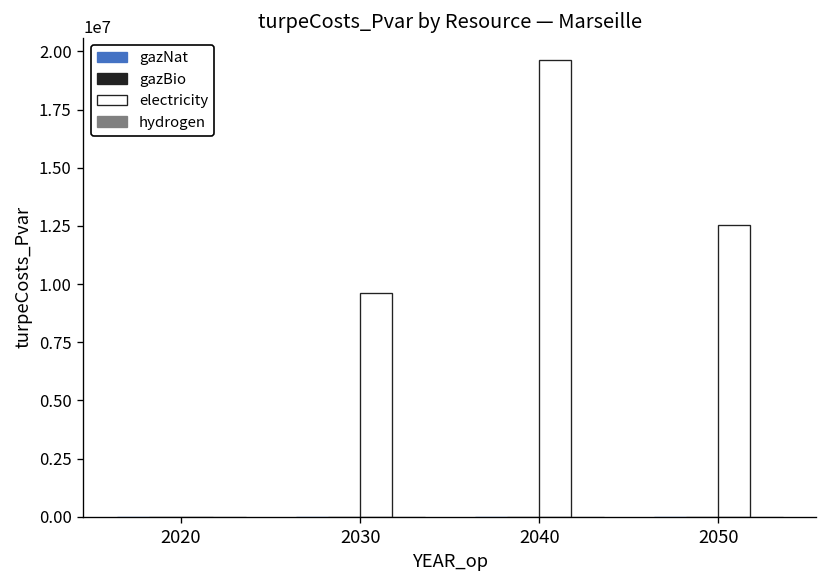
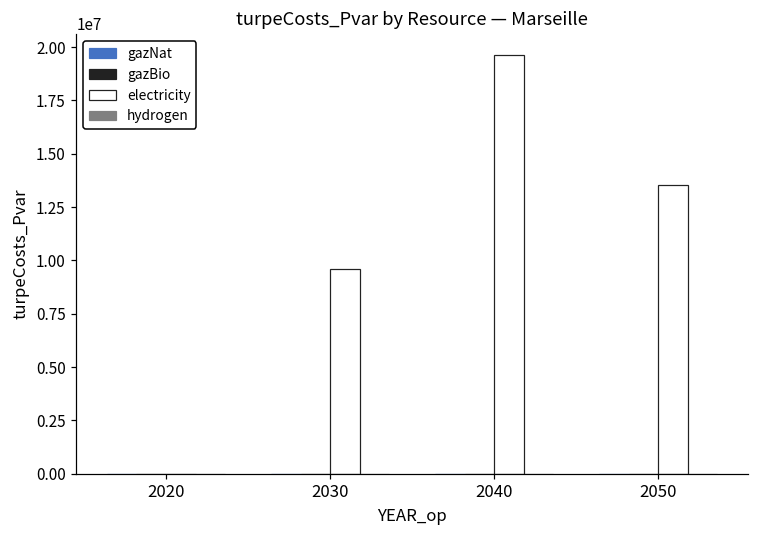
electricity, 2050: 12600000 -> 13600000
